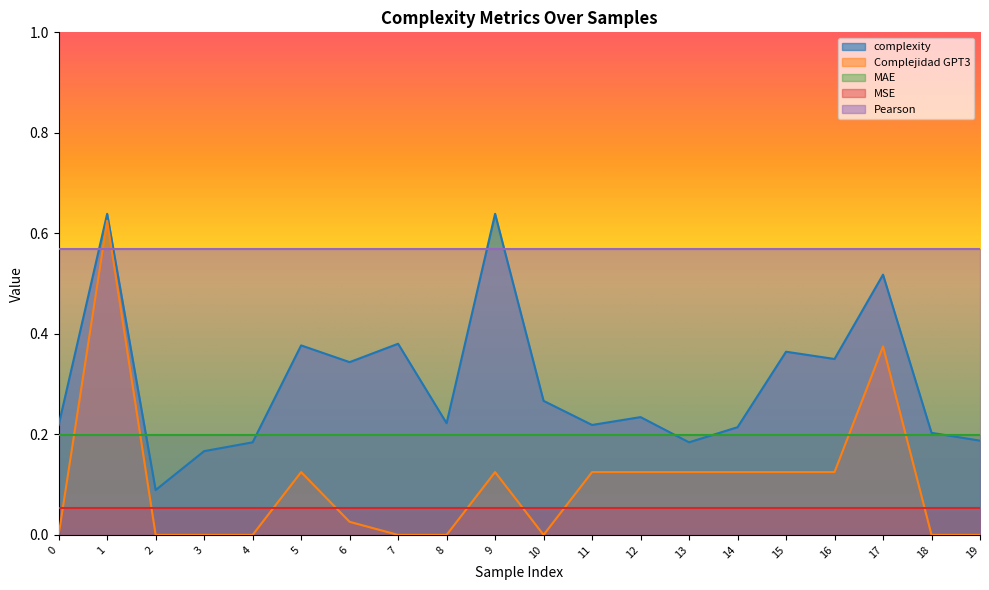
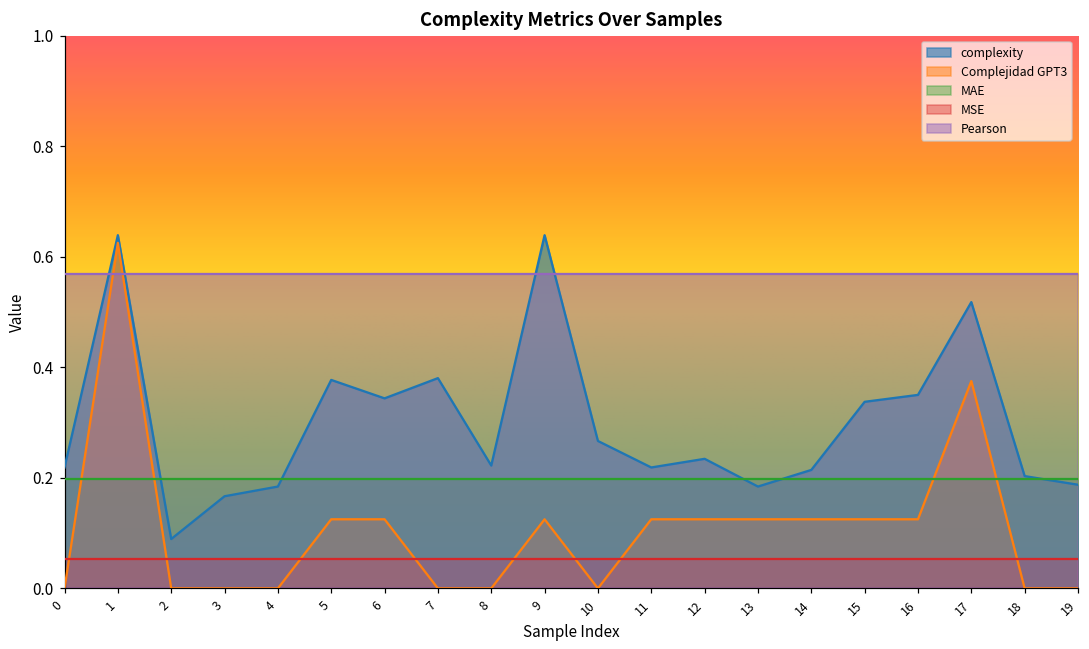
Complejidad GPT3, 6: 0.03 -> 0.13
complexity, 15: 0.36 -> 0.34
